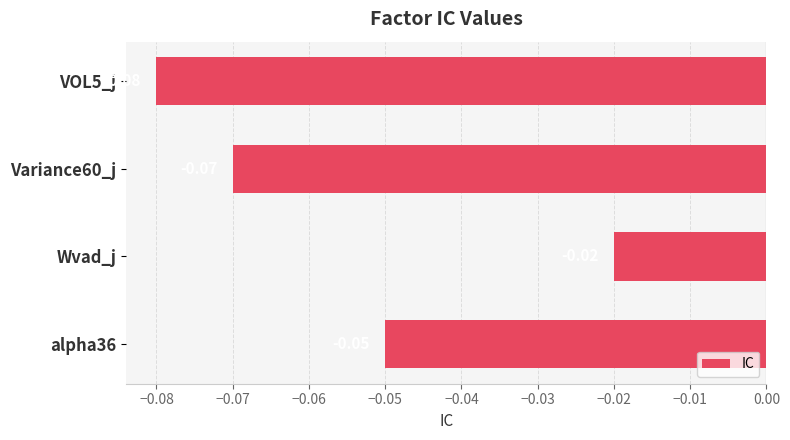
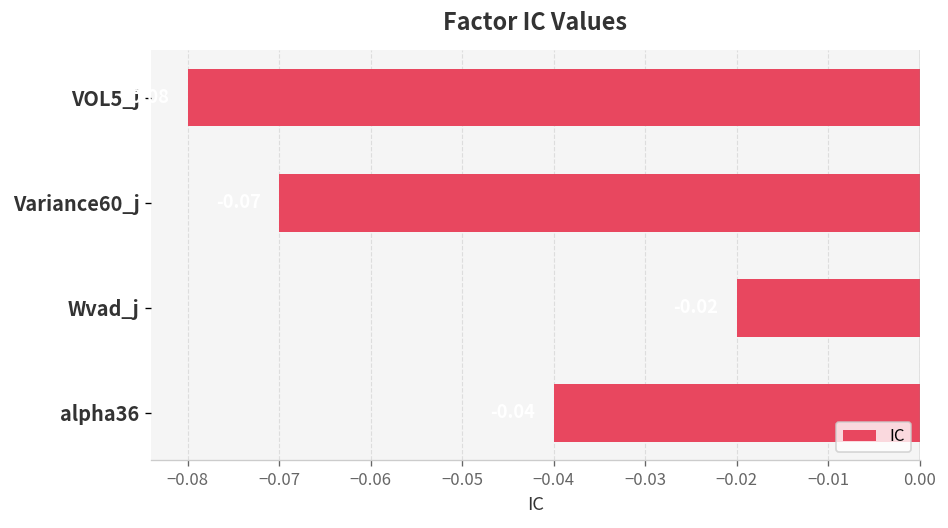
alpha36: -0.05 -> -0.04
